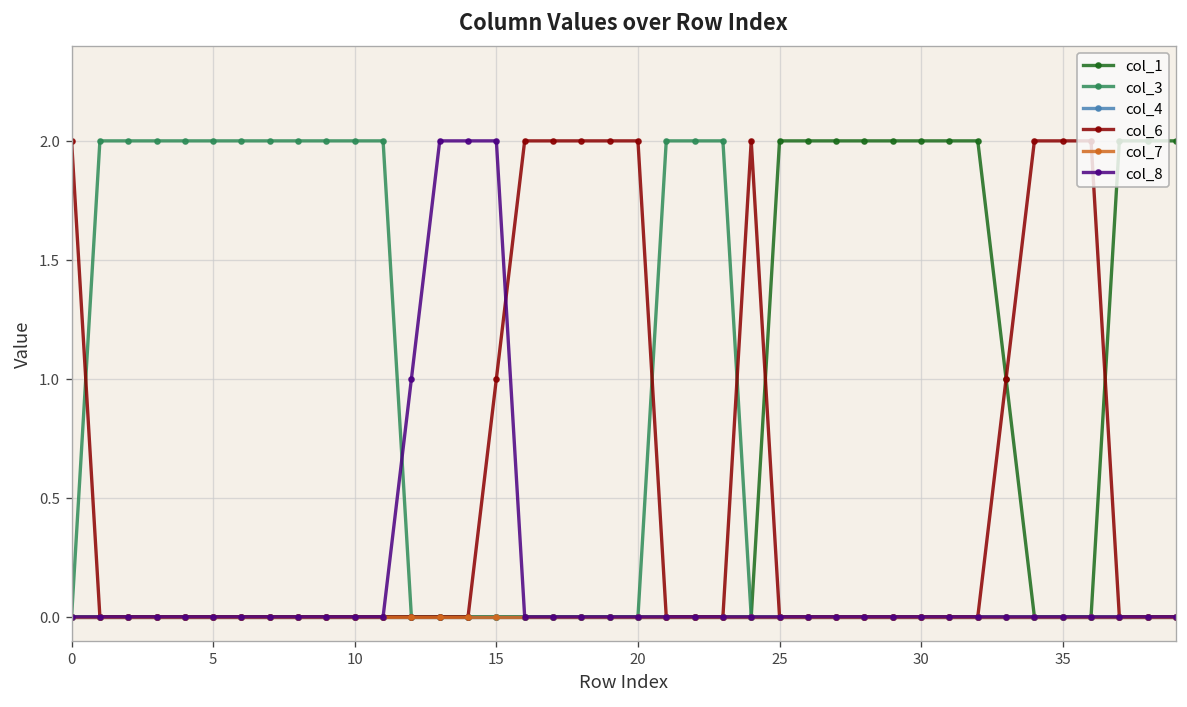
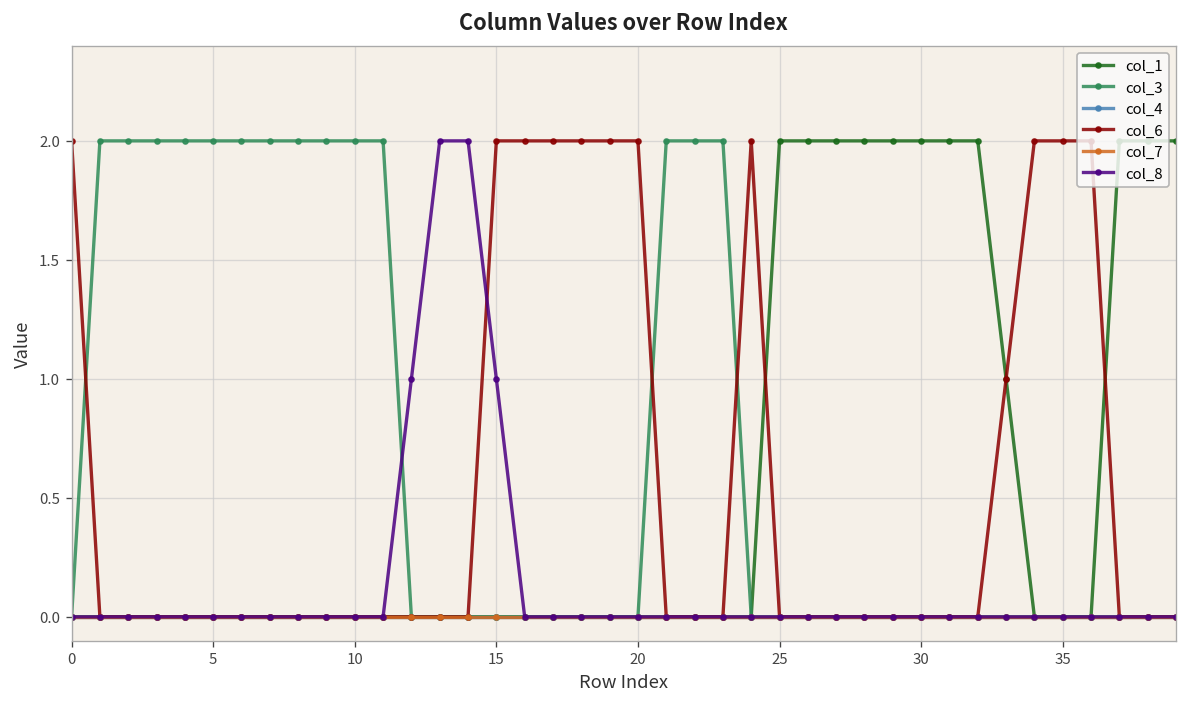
col_6, 15: 1 -> 2
col_8, 15: 2 -> 1
